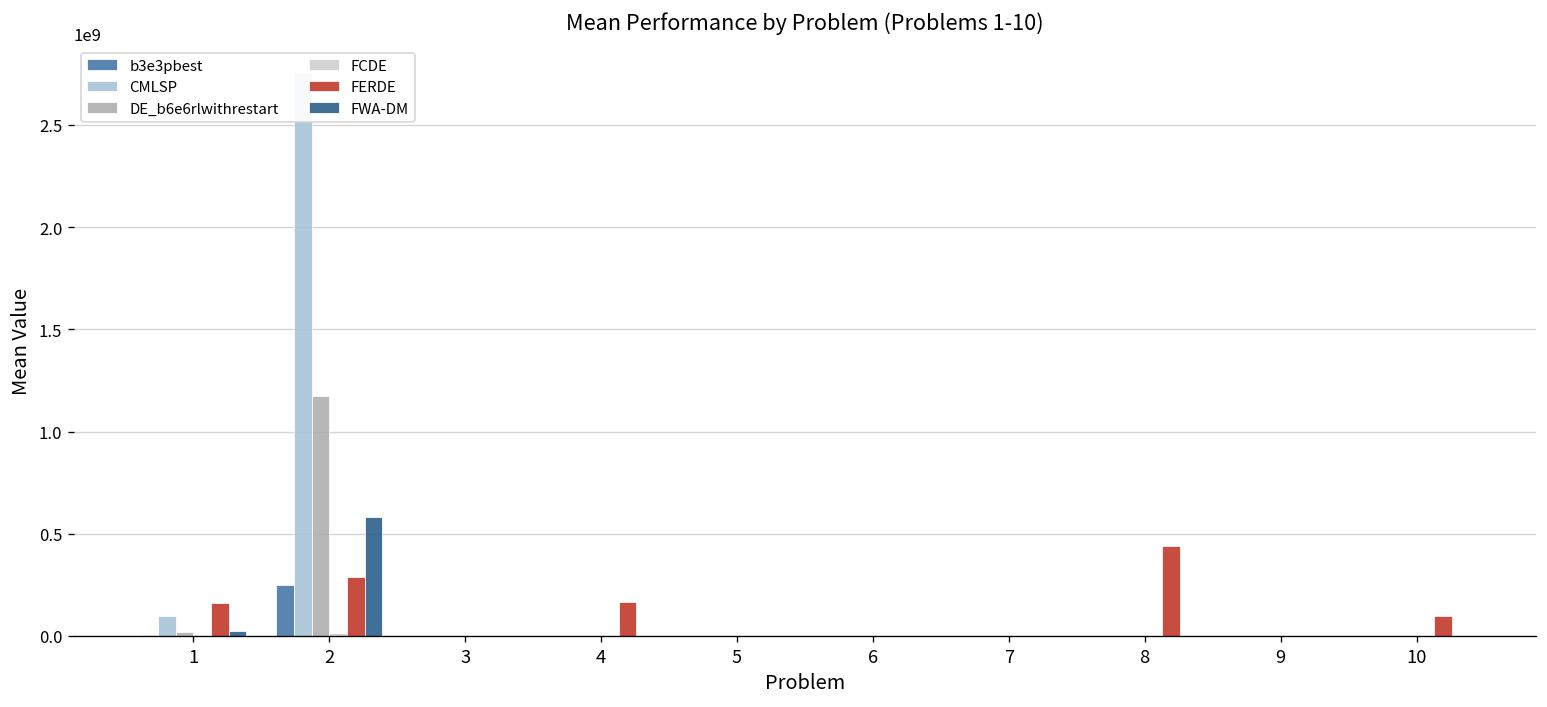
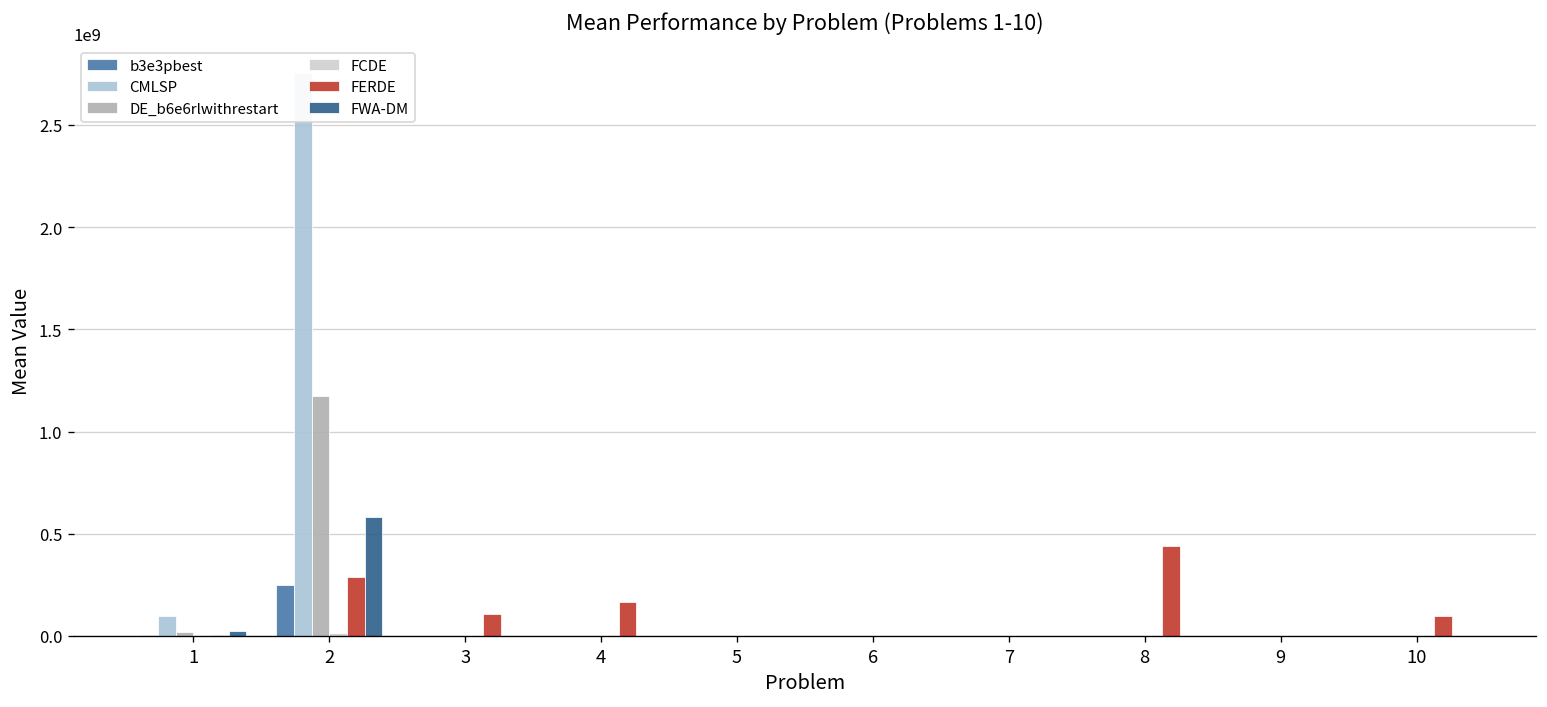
FERDE, 1: 160000000 -> 0
FERDE, 3: 0 -> 110000000
